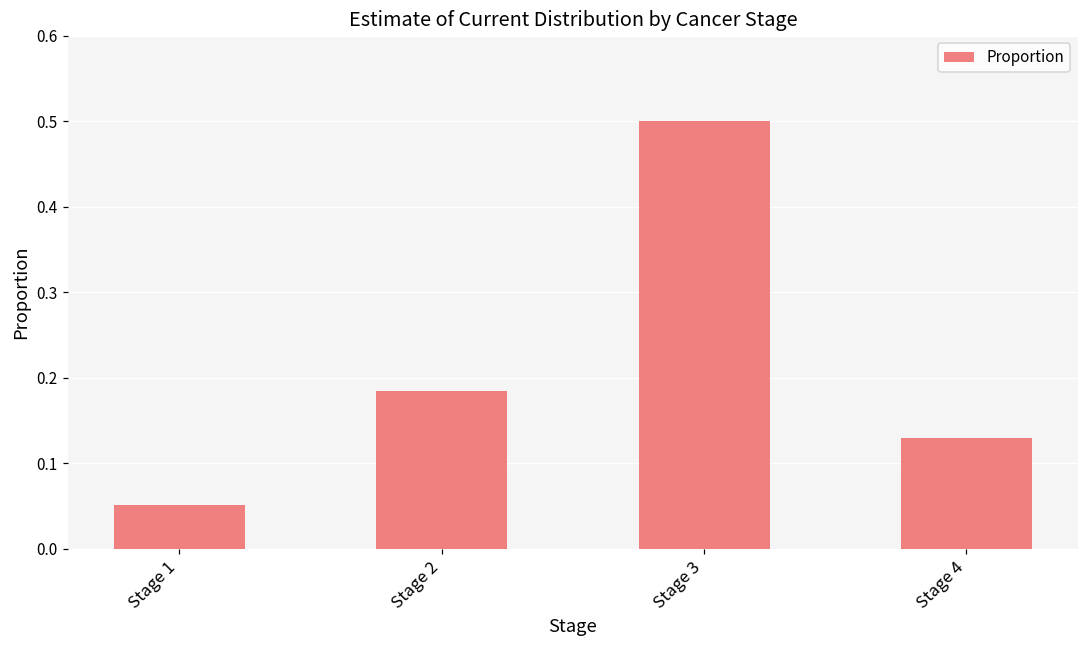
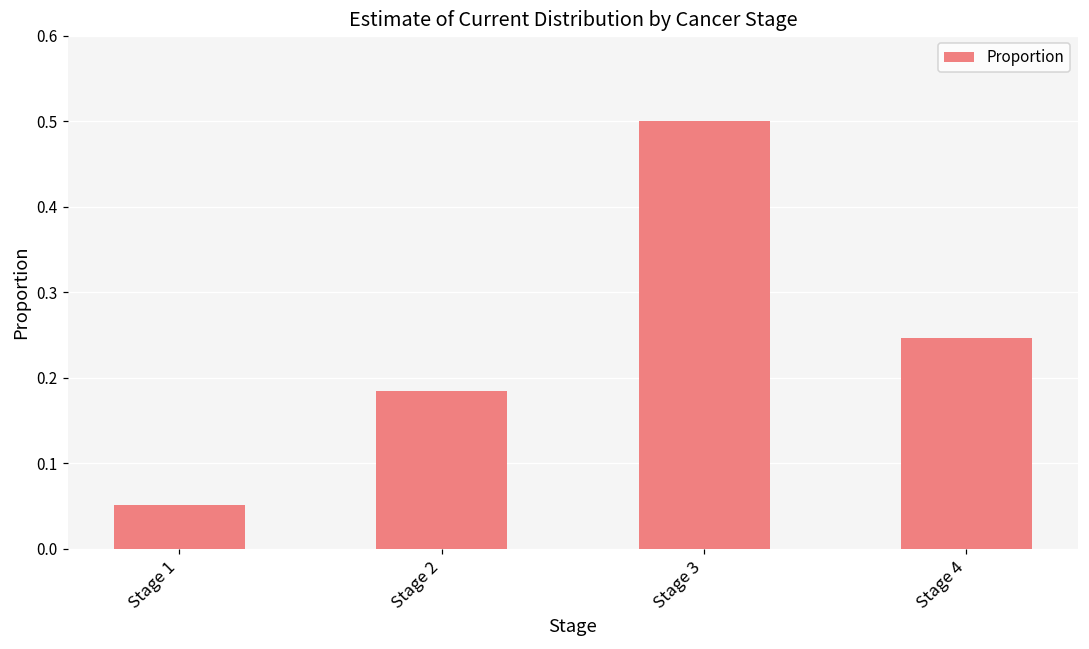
Stage 4: 0.13 -> 0.25
